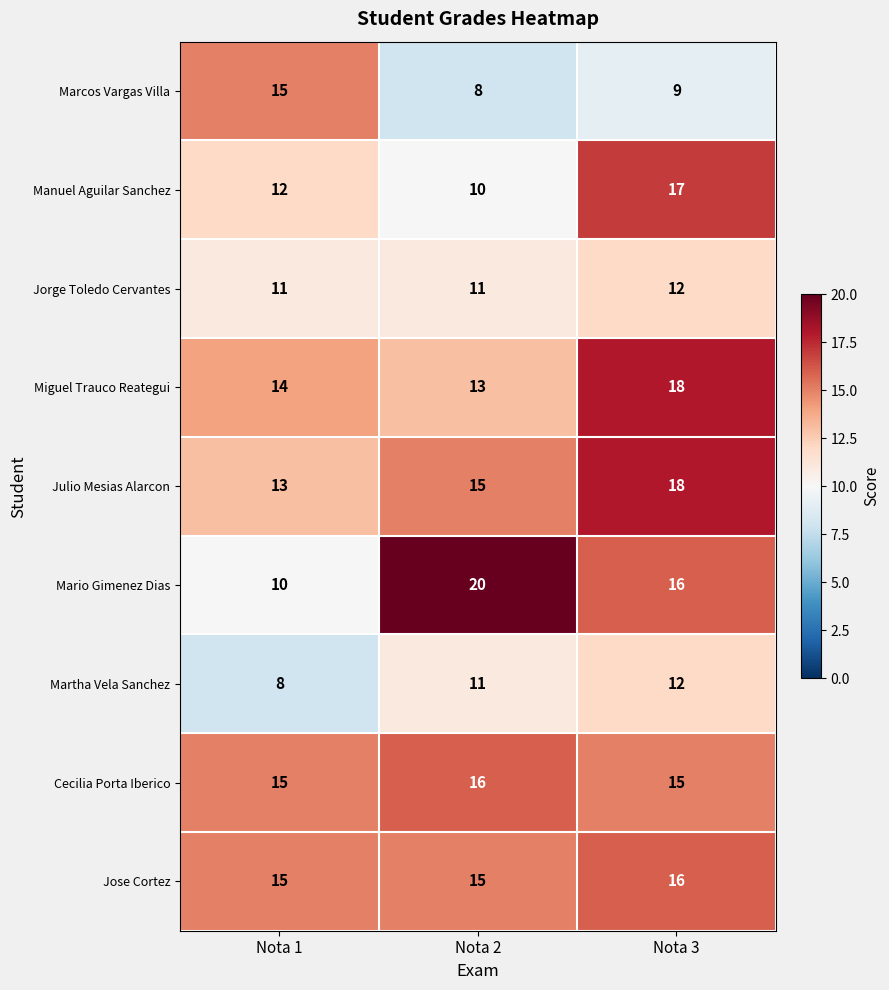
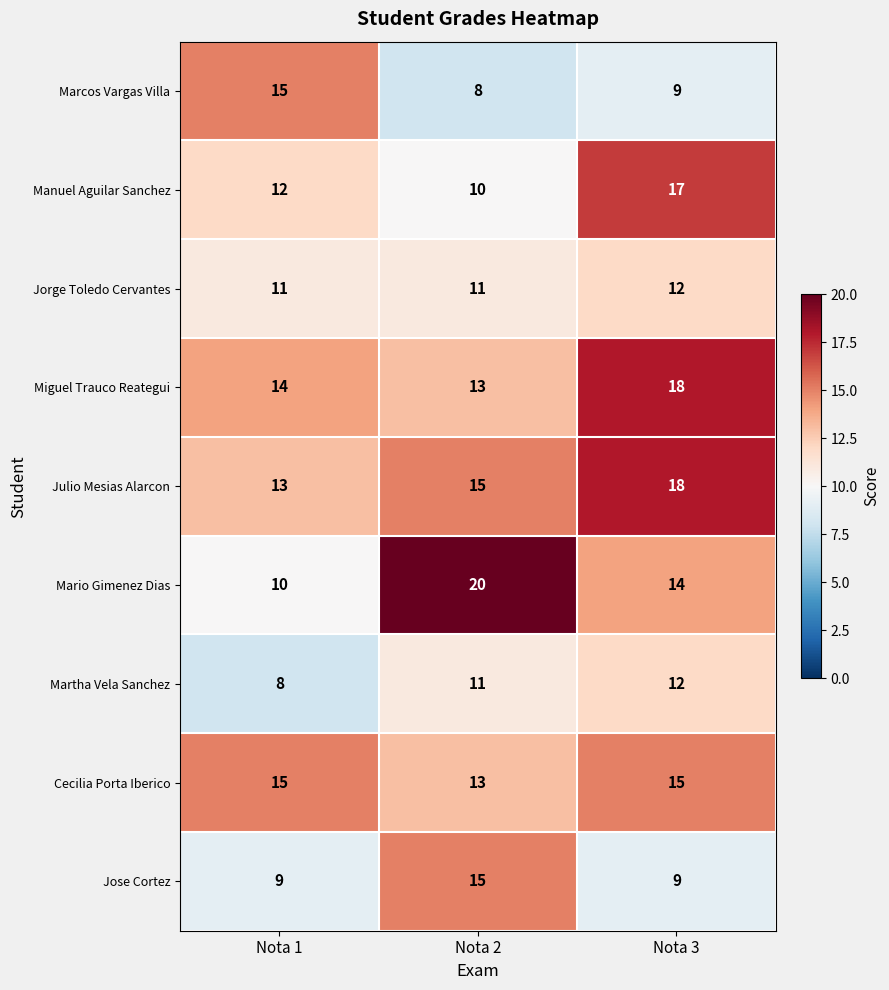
Mario Gimenez Dias, Nota 3: 16 -> 14
Cecilia Porta Iberico, Nota 2: 16 -> 13
Jose Cortez, Nota 1: 15 -> 9
Jose Cortez, Nota 3: 16 -> 9
